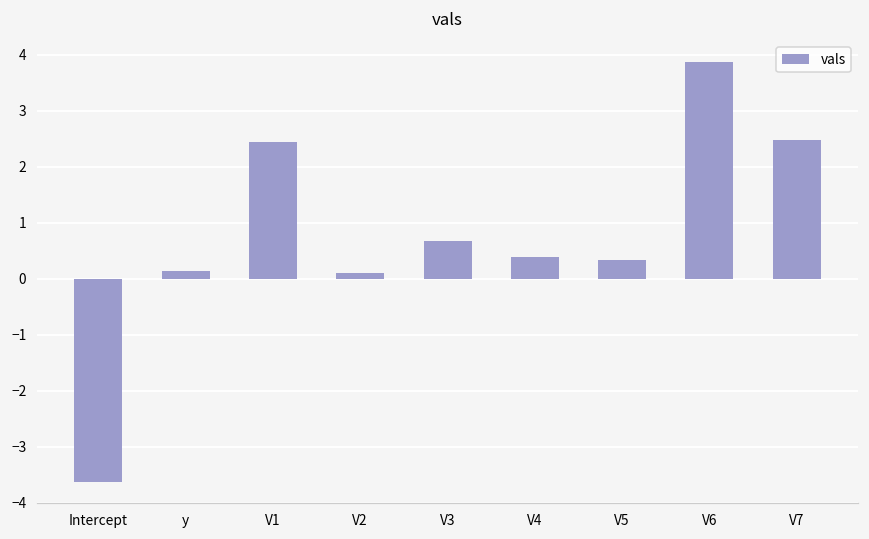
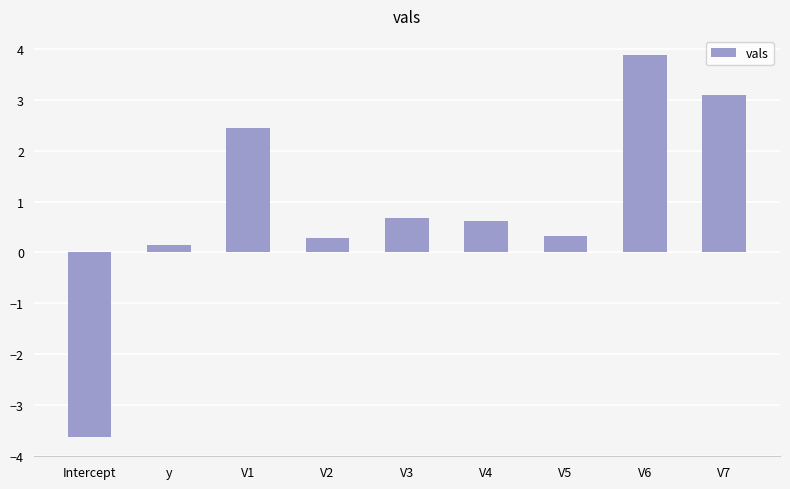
V2: 0.1 -> 0.3
V4: 0.4 -> 0.6
V7: 2.5 -> 3.1
